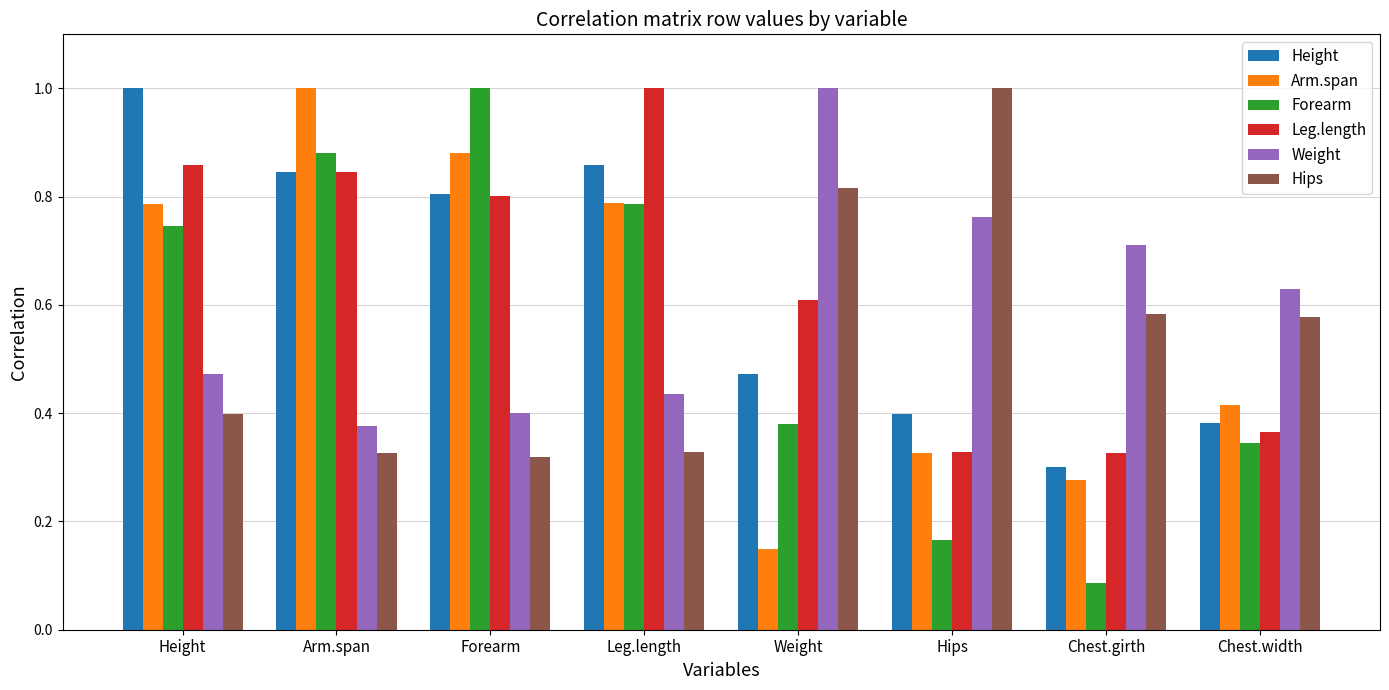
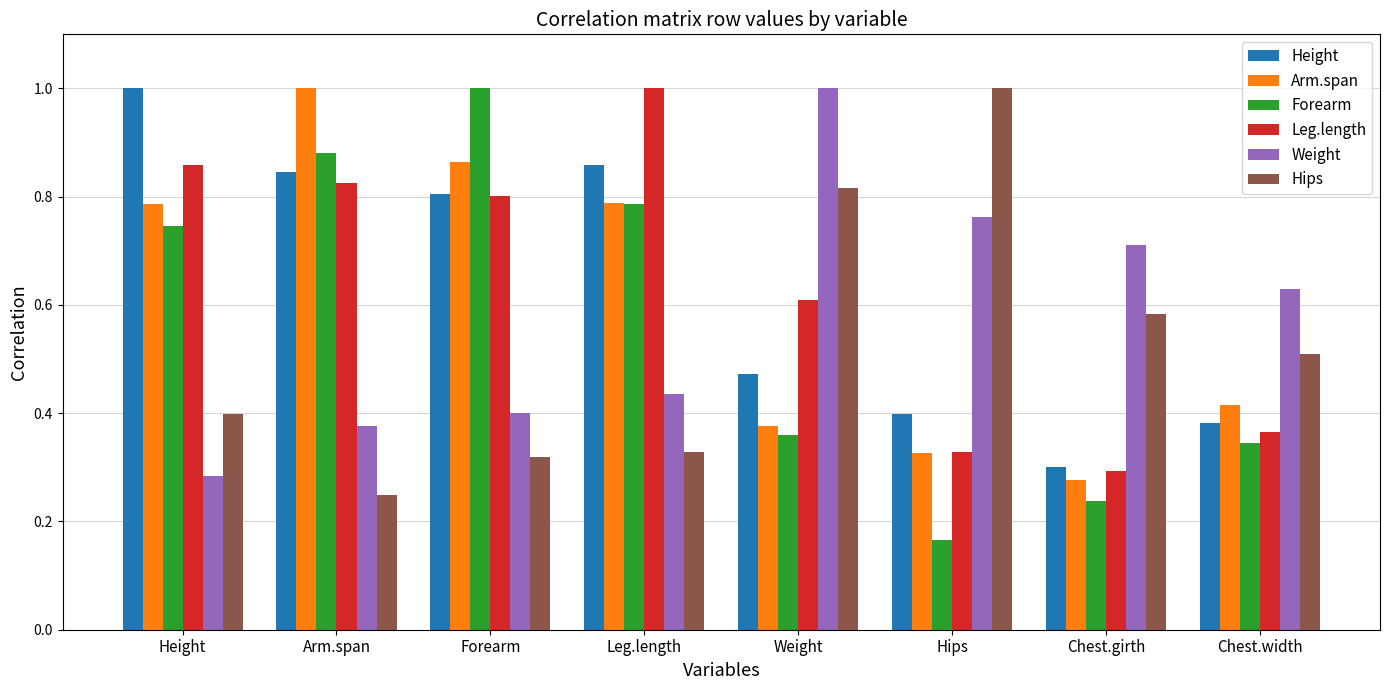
Weight, Height: 0.47 -> 0.28
Leg.length, Arm.span: 0.85 -> 0.83
Hips, Arm.span: 0.33 -> 0.25
Arm.span, Forearm: 0.88 -> 0.87
Arm.span, Weight: 0.15 -> 0.38
Forearm, Weight: 0.38 -> 0.36
Forearm, Chest.girth: 0.09 -> 0.24
Leg.length, Chest.girth: 0.33 -> 0.29
Hips, Chest.width: 0.58 -> 0.51
